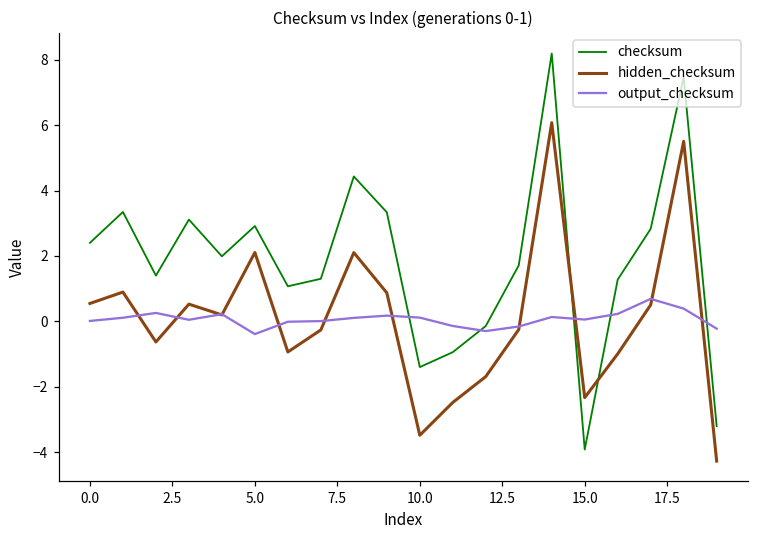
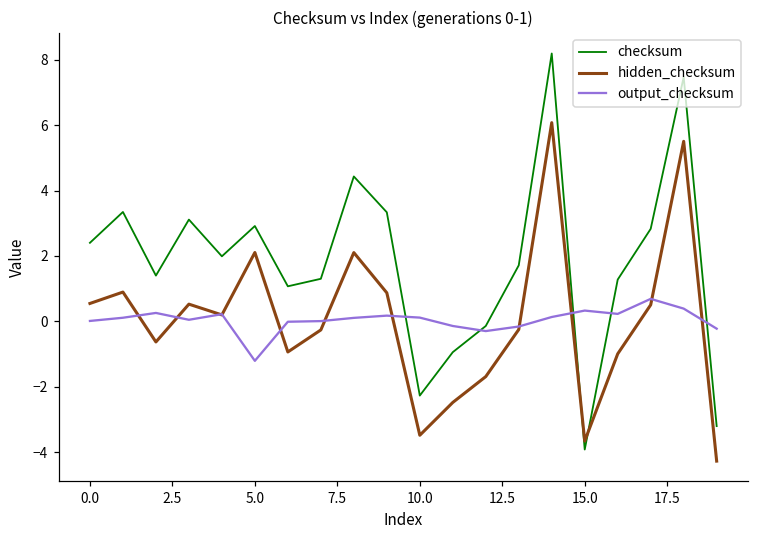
output_checksum, 5.0: -0.4 -> -1.2
checksum, 10.0: -1.4 -> -2.3
hidden_checksum, 15.0: -2.3 -> -3.7
output_checksum, 15.0: 0.1 -> 0.3
